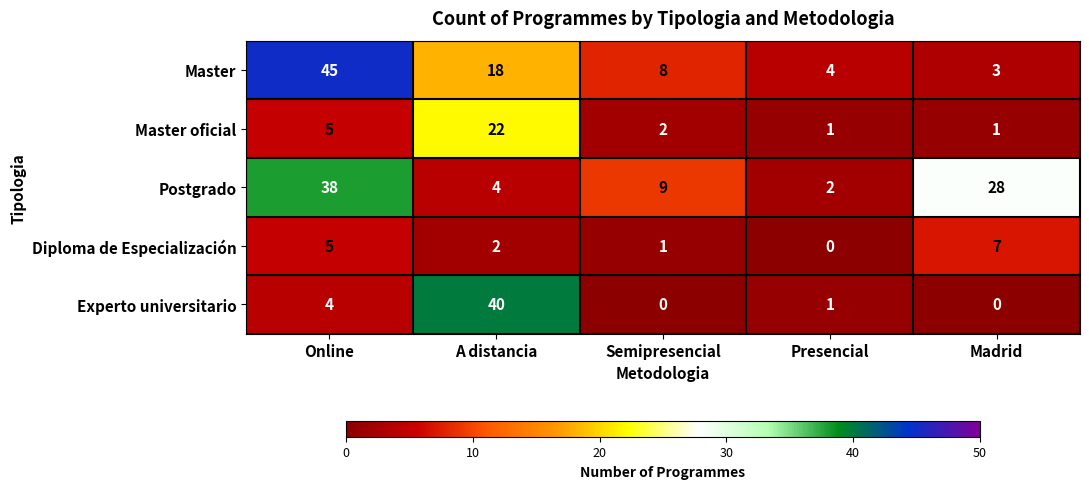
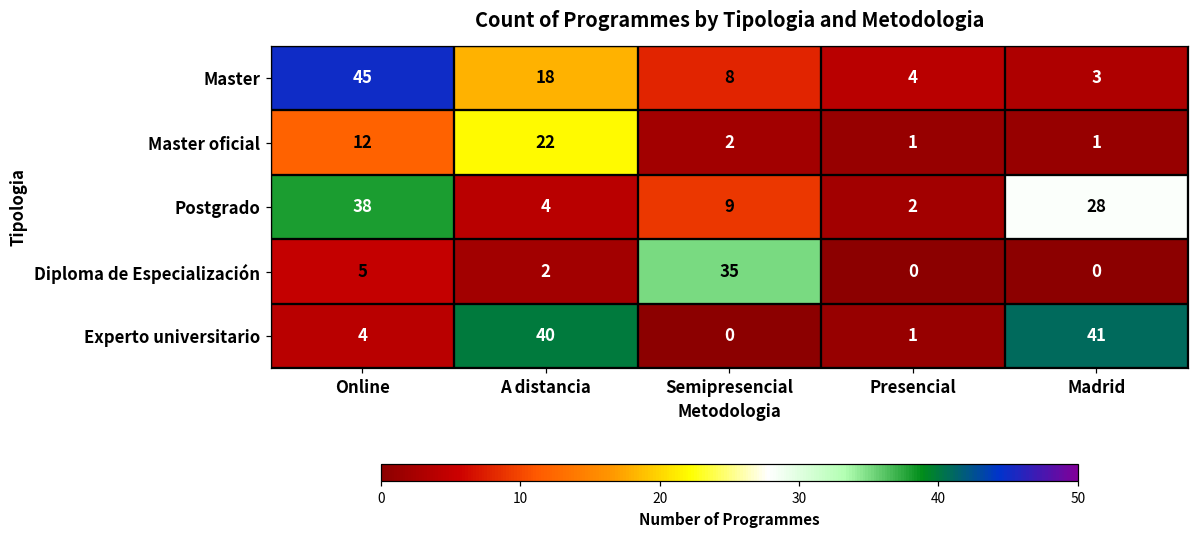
Master oficial, Online: 5 -> 12
Diploma de Especialización, Semipresencial: 1 -> 35
Diploma de Especialización, Madrid: 7 -> 0
Experto universitario, Madrid: 0 -> 41
